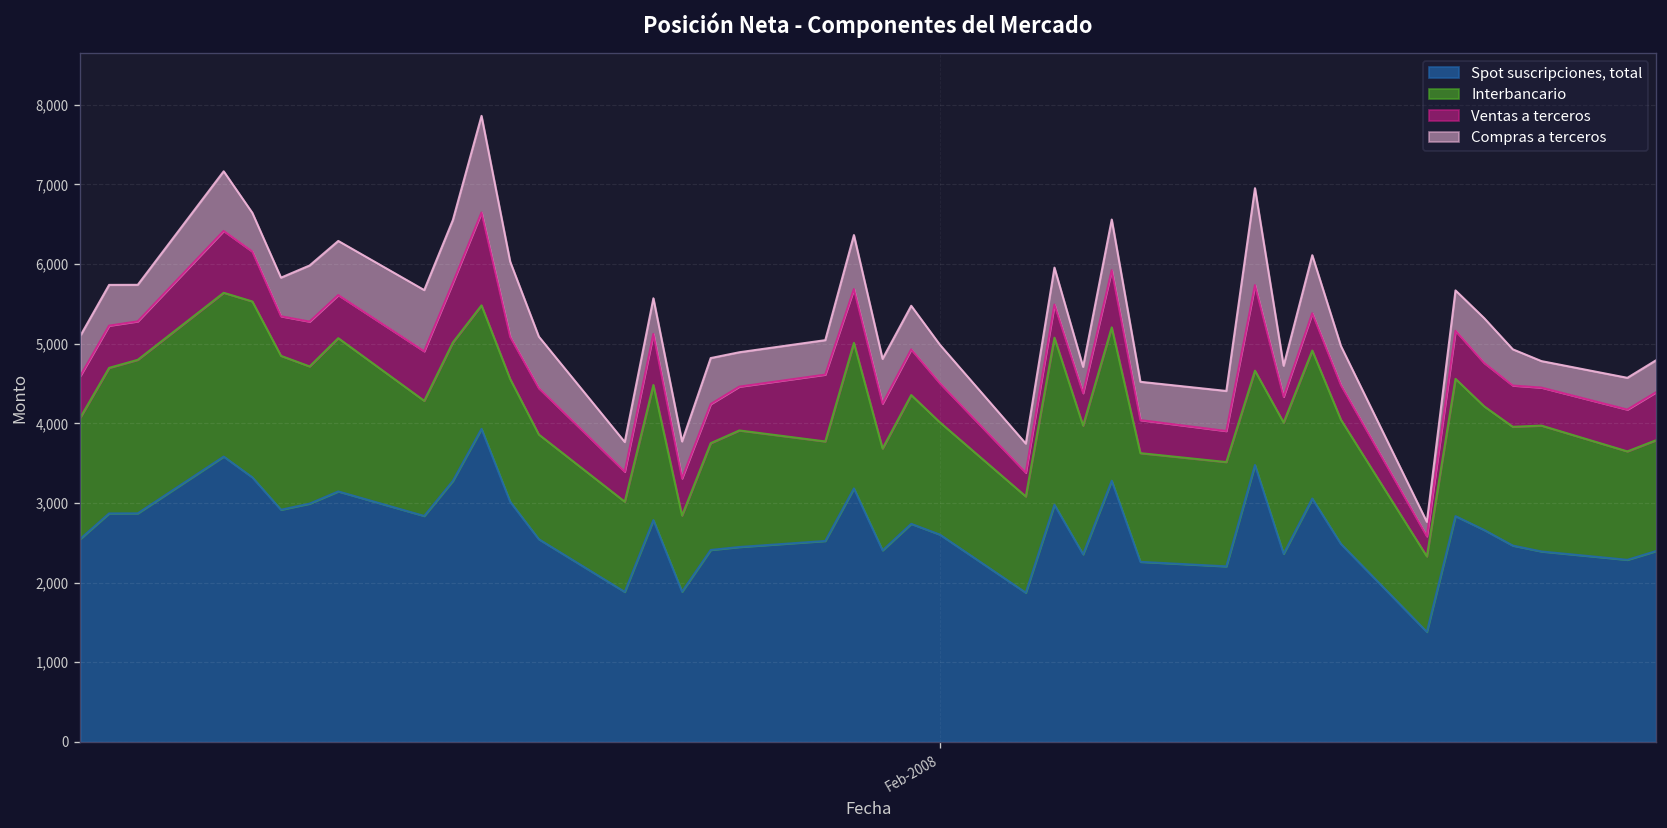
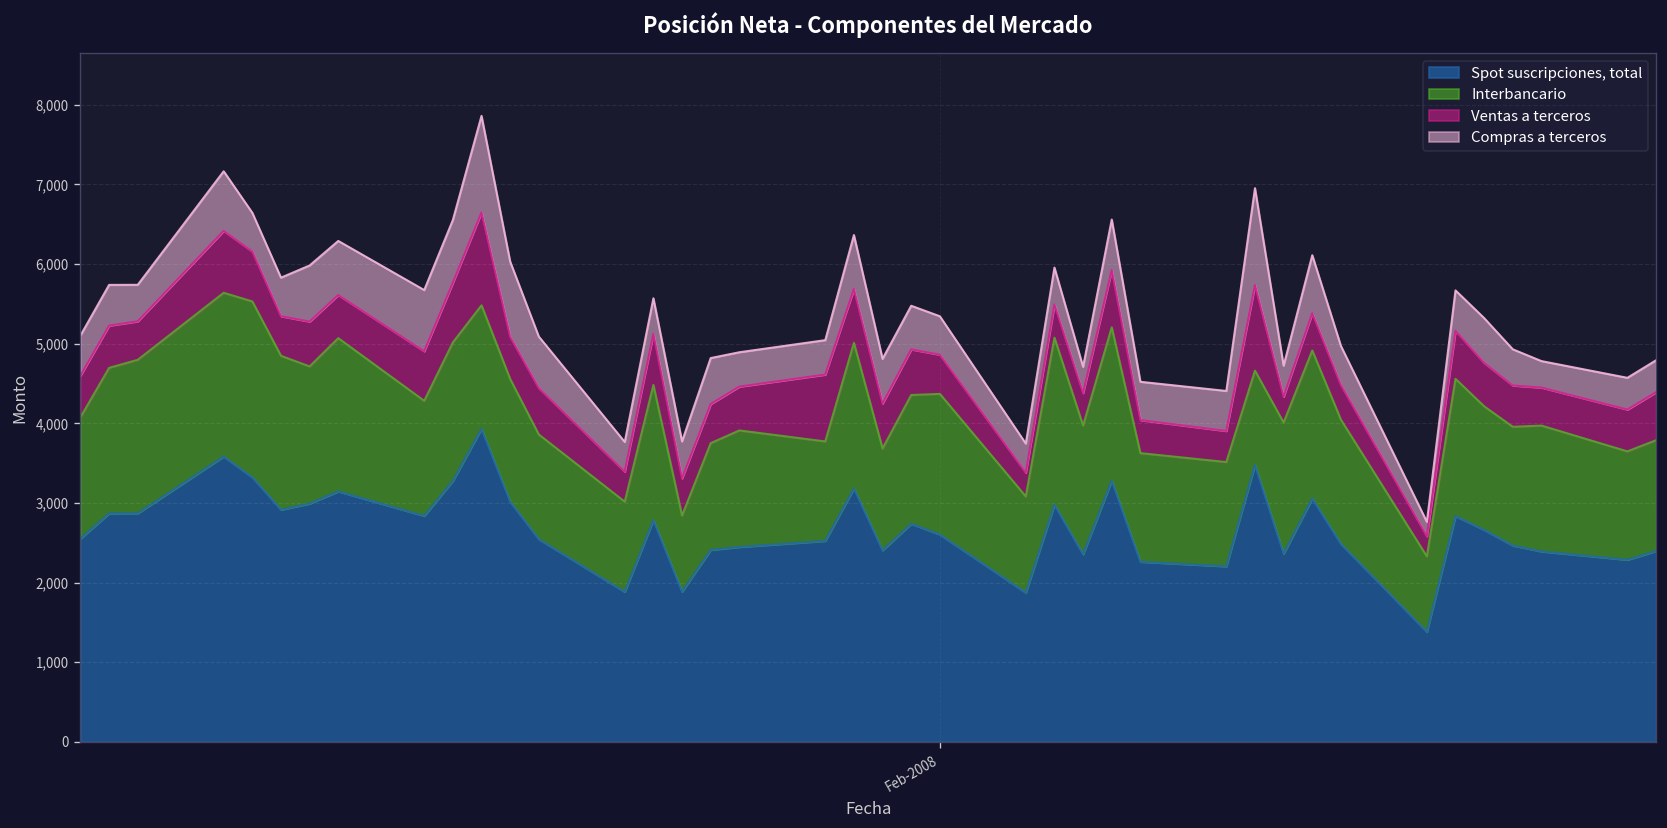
Interbancario, Feb-2008: 1,400 -> 1,800
